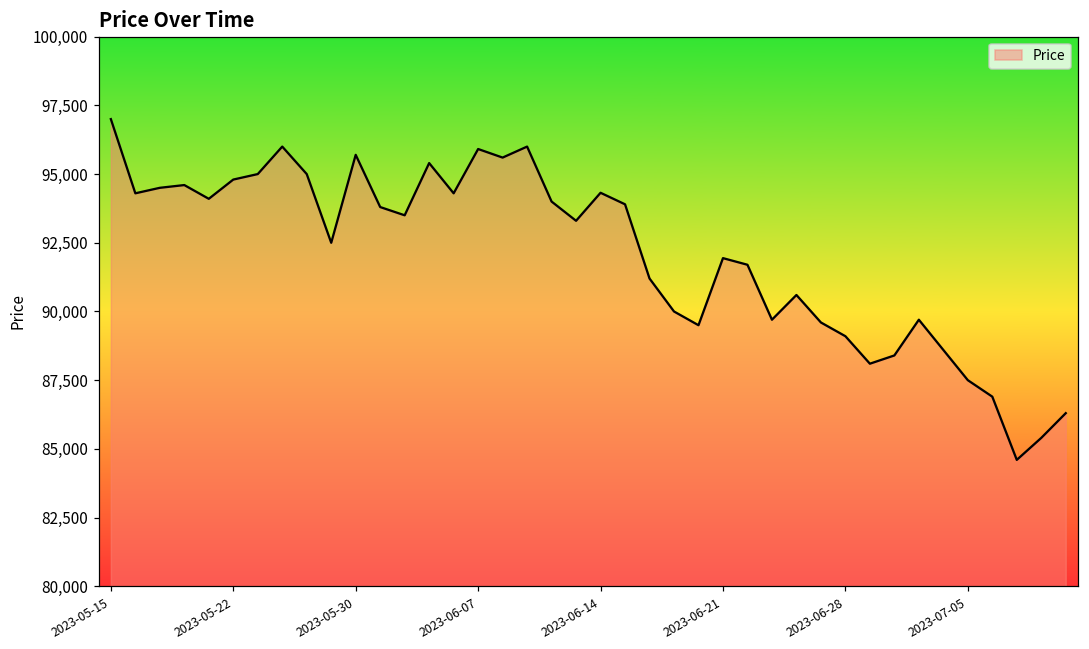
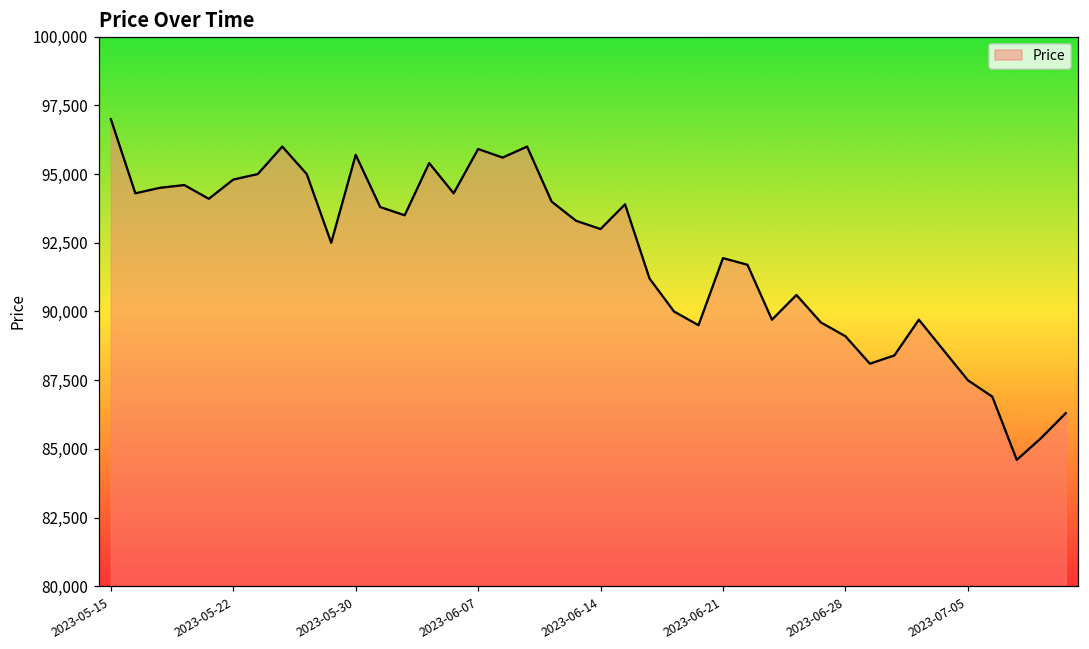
2023-06-14: 94,300 -> 93,000
